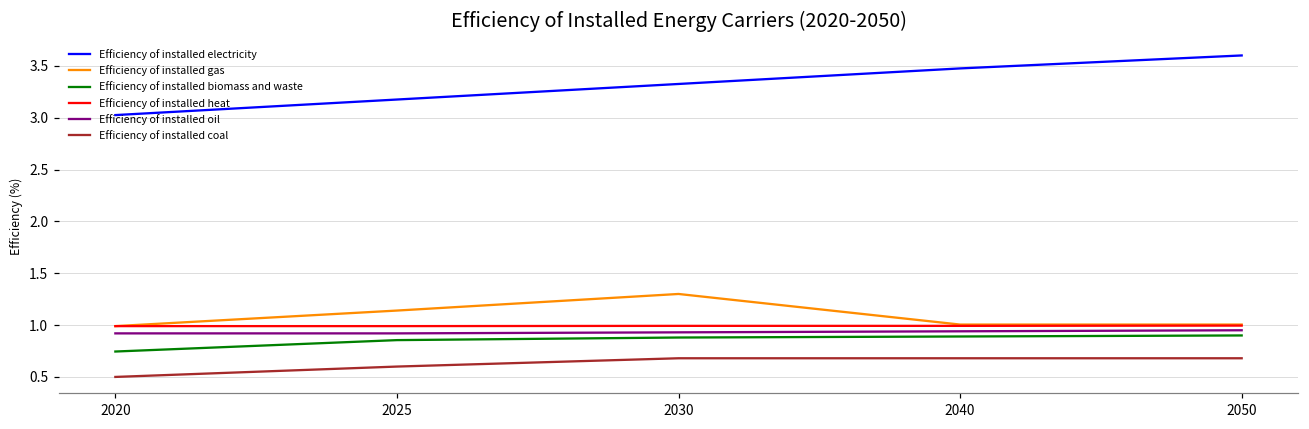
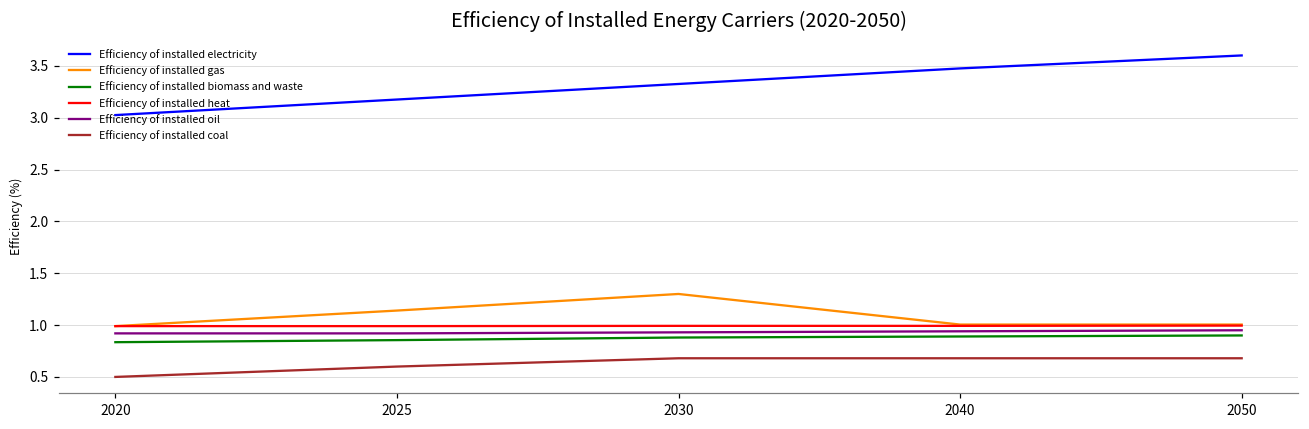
Efficiency of installed biomass and waste, 2020: 0.7 -> 0.8
